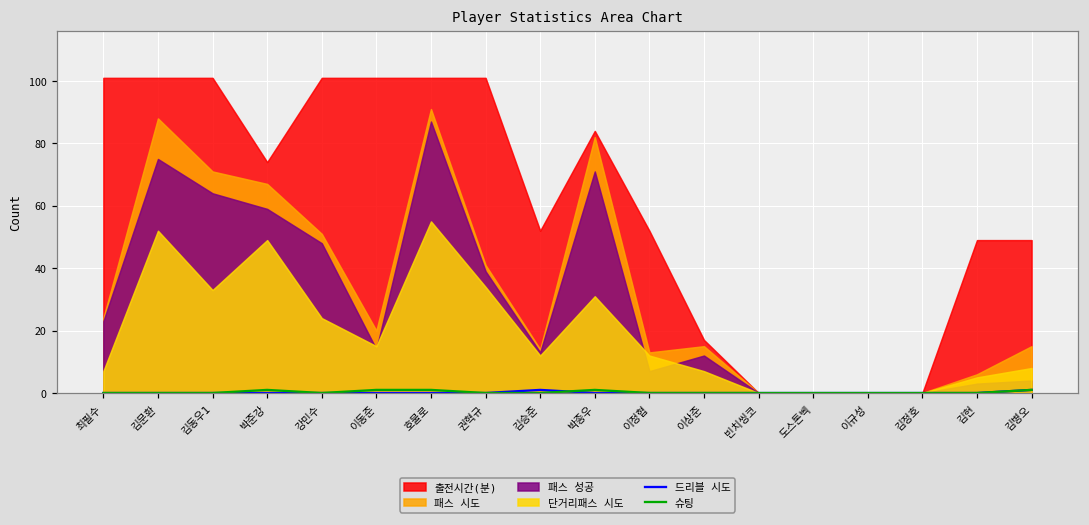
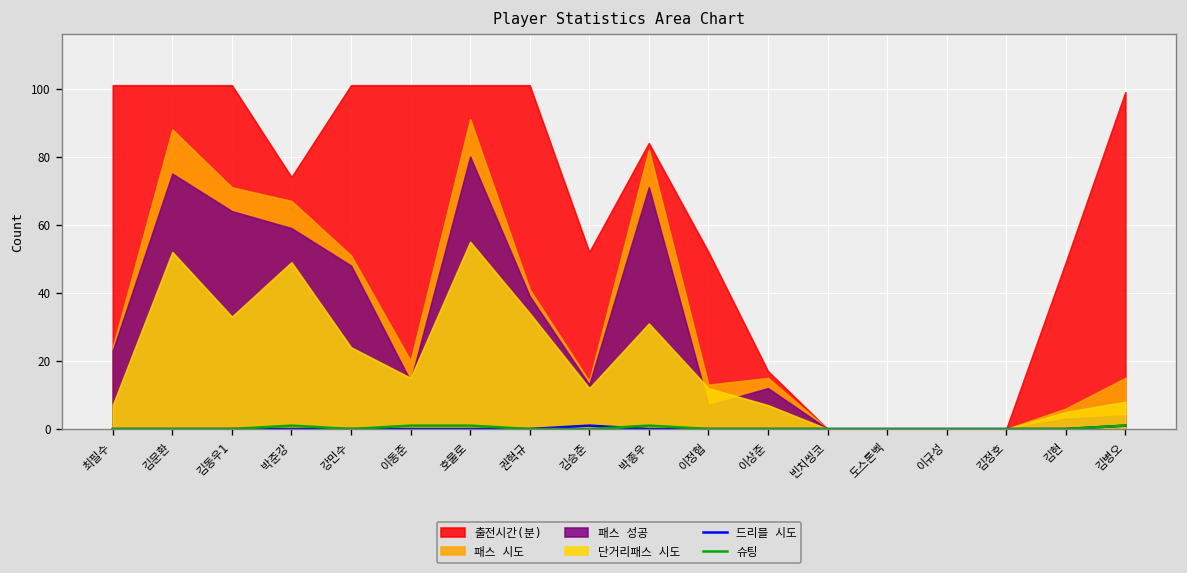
패스 성공, 호물로: 87 -> 80
출전시간(분), 김병오: 49 -> 99
